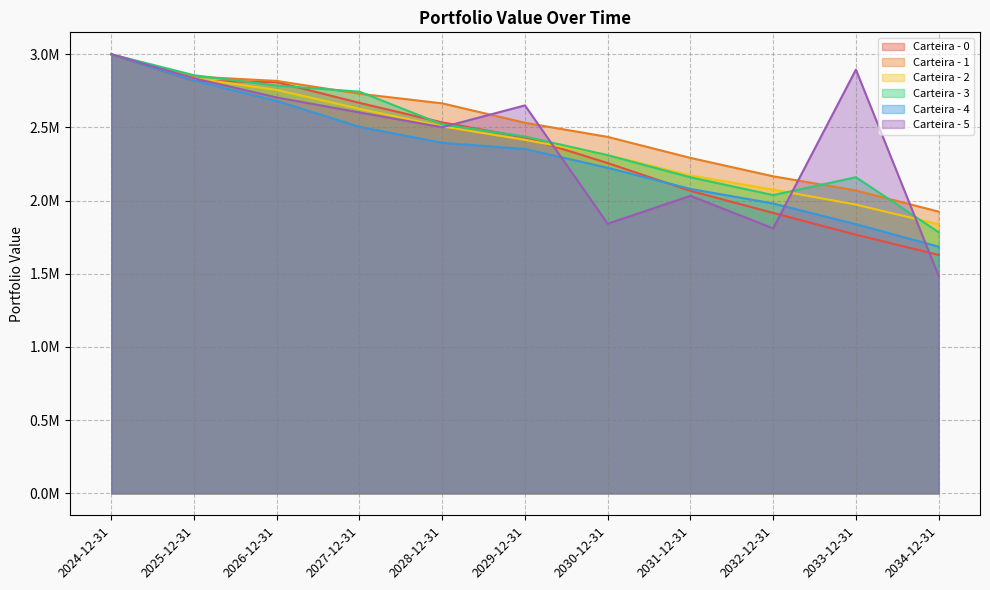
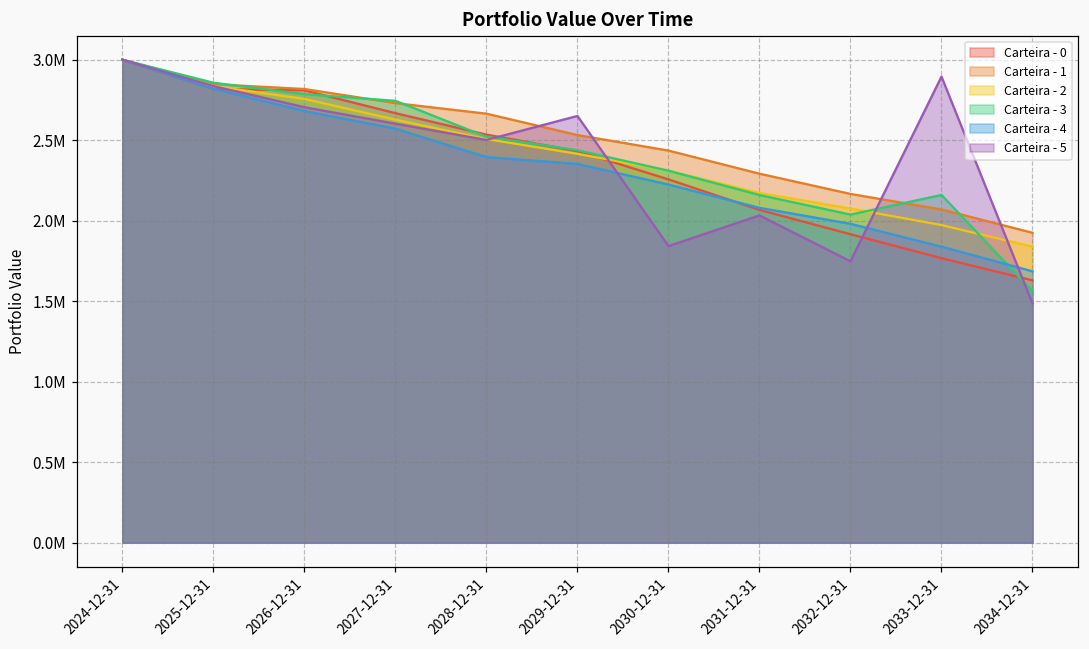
Carteira - 4, 2027-12-31: 2500000 -> 2570000
Carteira - 5, 2032-12-31: 1810000 -> 1750000
Carteira - 3, 2034-12-31: 1780000 -> 1560000
